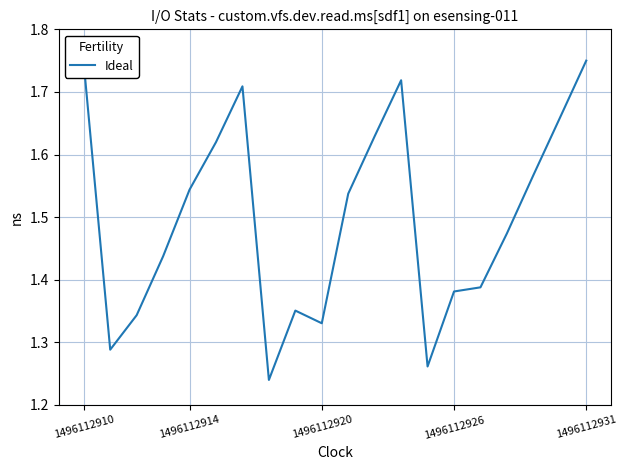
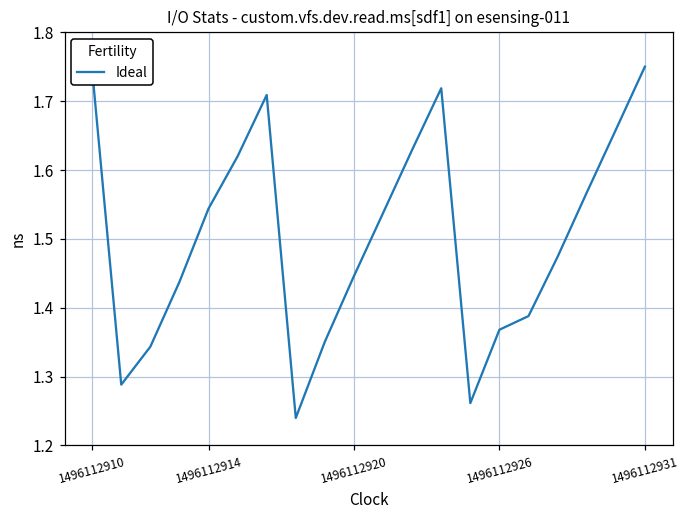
1496112920: 1.33 -> 1.45
1496112926: 1.38 -> 1.37
